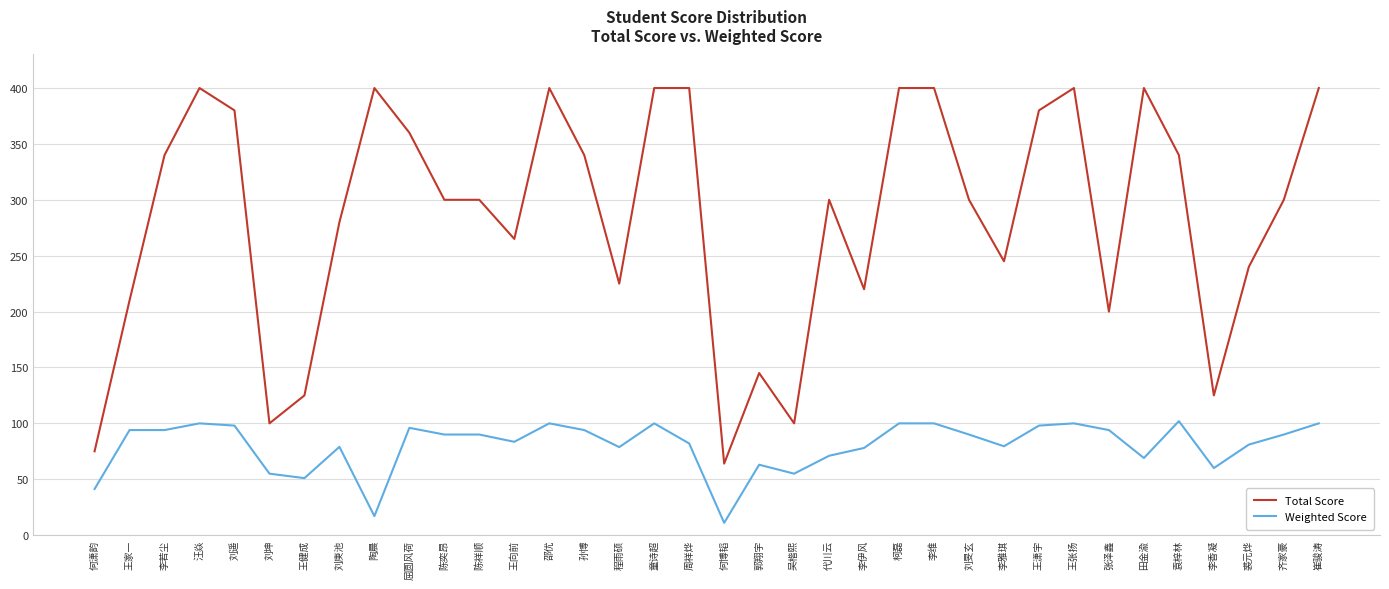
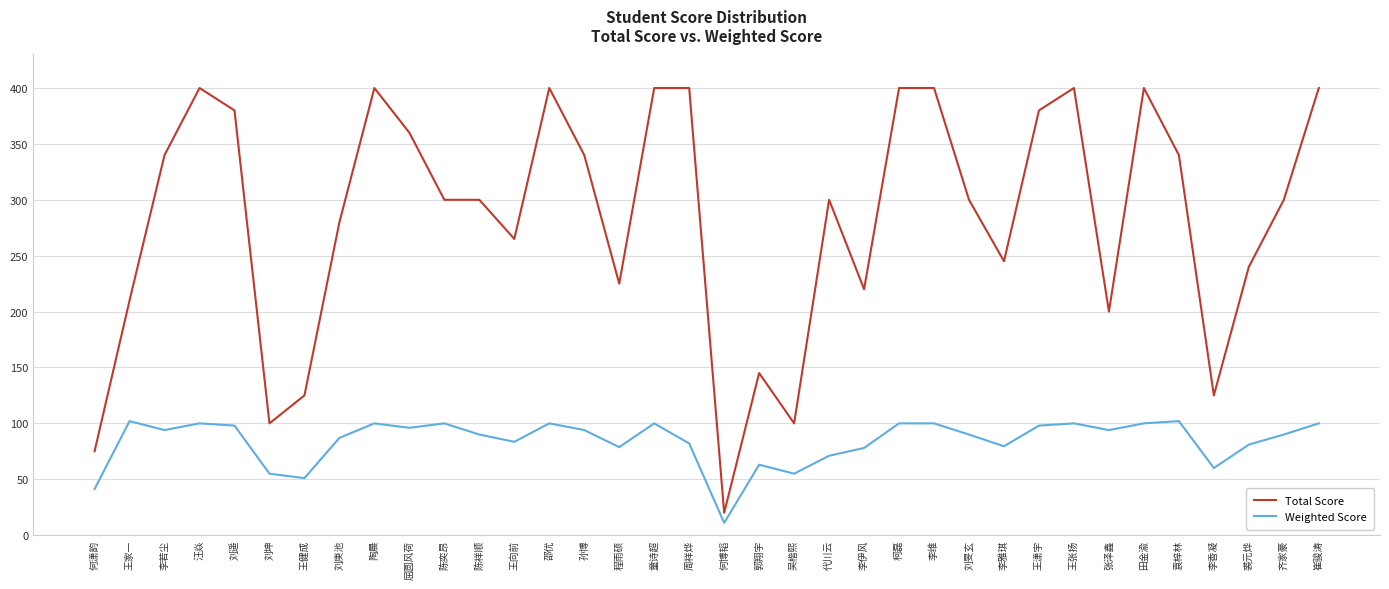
Weighted Score, 王家一: 94 -> 102
Weighted Score, 刘庚池: 79 -> 87
Weighted Score, 陶晨: 17 -> 100
Weighted Score, 陈奕昂: 90 -> 100
Total Score, 何博韬: 64 -> 20
Weighted Score, 田金渝: 69 -> 100
